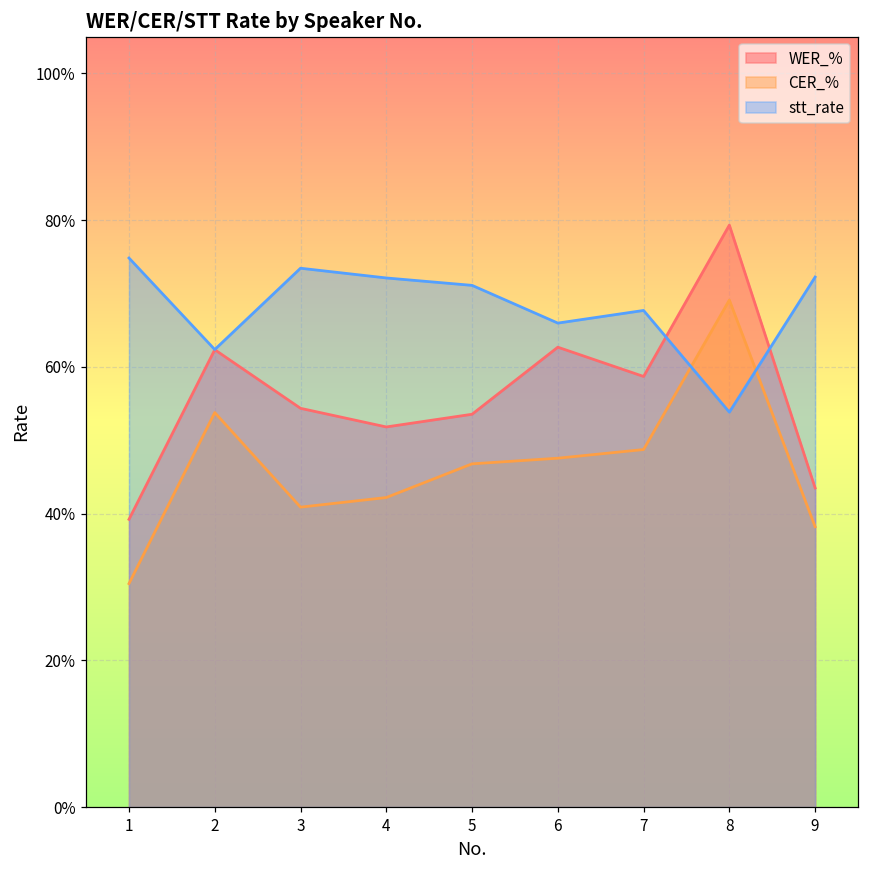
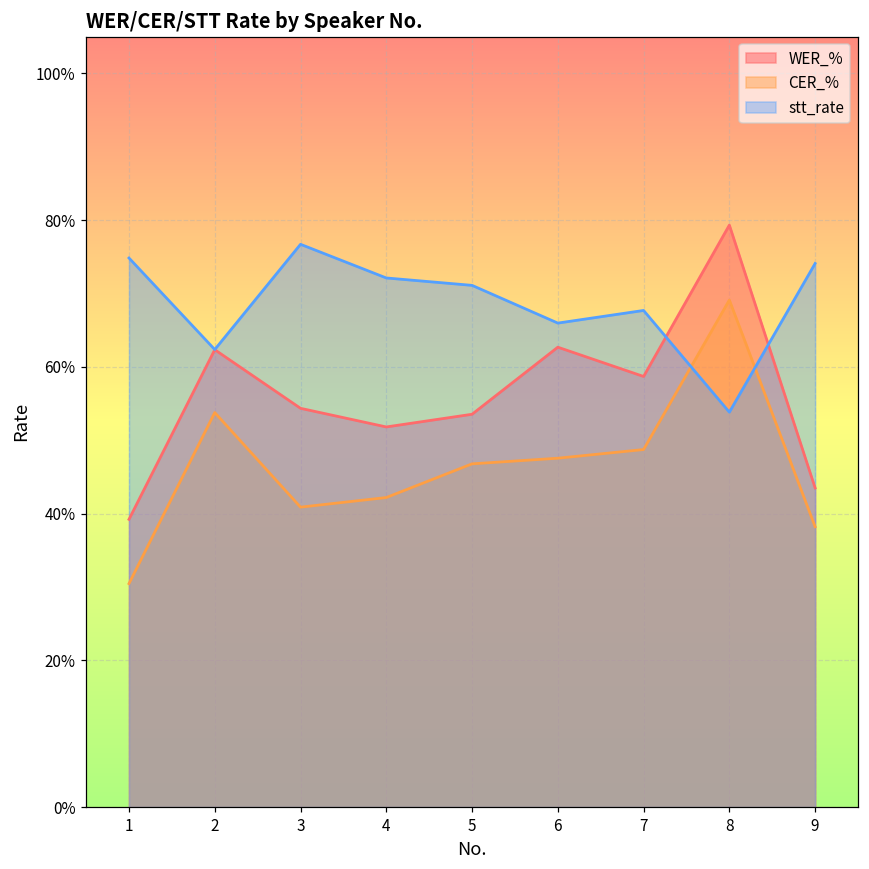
stt_rate, 3: 73% -> 77%
stt_rate, 9: 72% -> 74%
